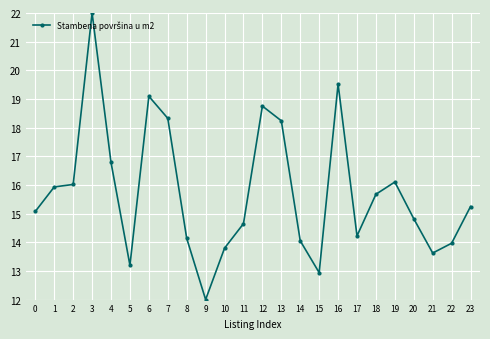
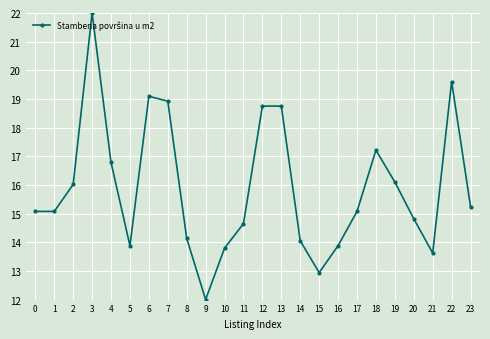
1: 15.9 -> 15.1
5: 13.2 -> 13.9
7: 18.3 -> 18.9
13: 18.2 -> 18.8
16: 19.5 -> 13.9
17: 14.2 -> 15.1
18: 15.7 -> 17.2
22: 14.0 -> 19.6
